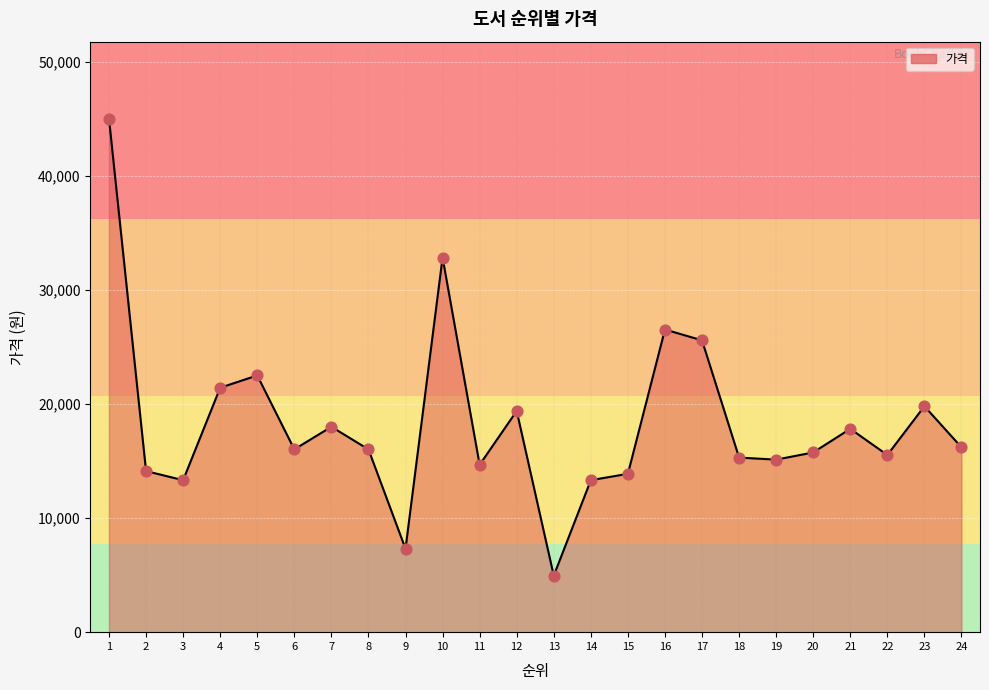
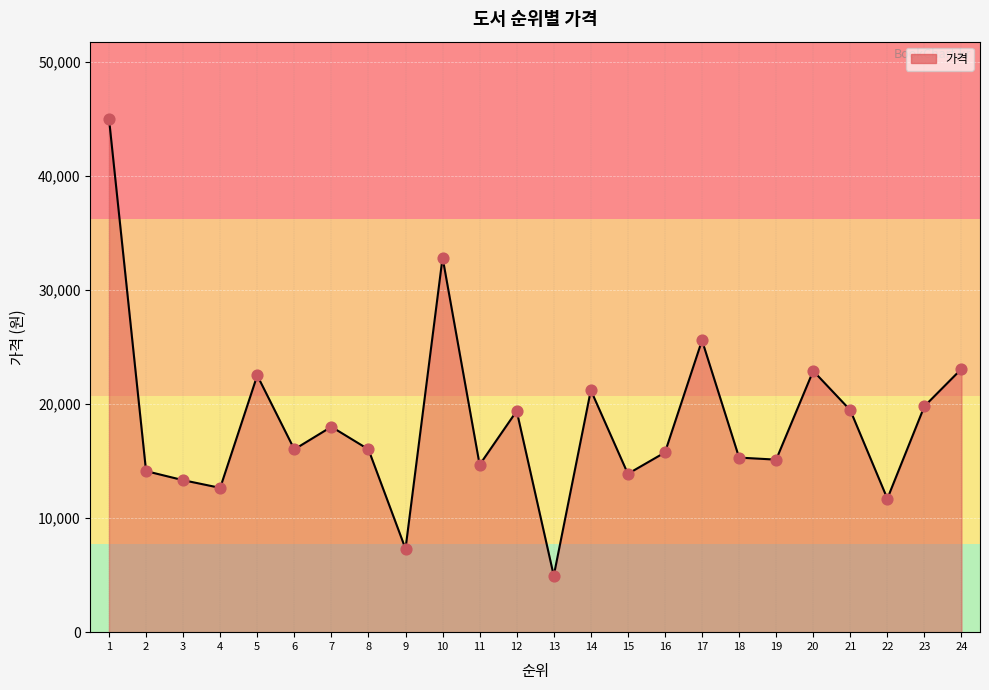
4: 21,400 -> 12,600
14: 13,300 -> 21,200
16: 26,500 -> 15,800
20: 15,800 -> 22,900
21: 17,800 -> 19,500
22: 15,500 -> 11,700
24: 16,200 -> 23,100
